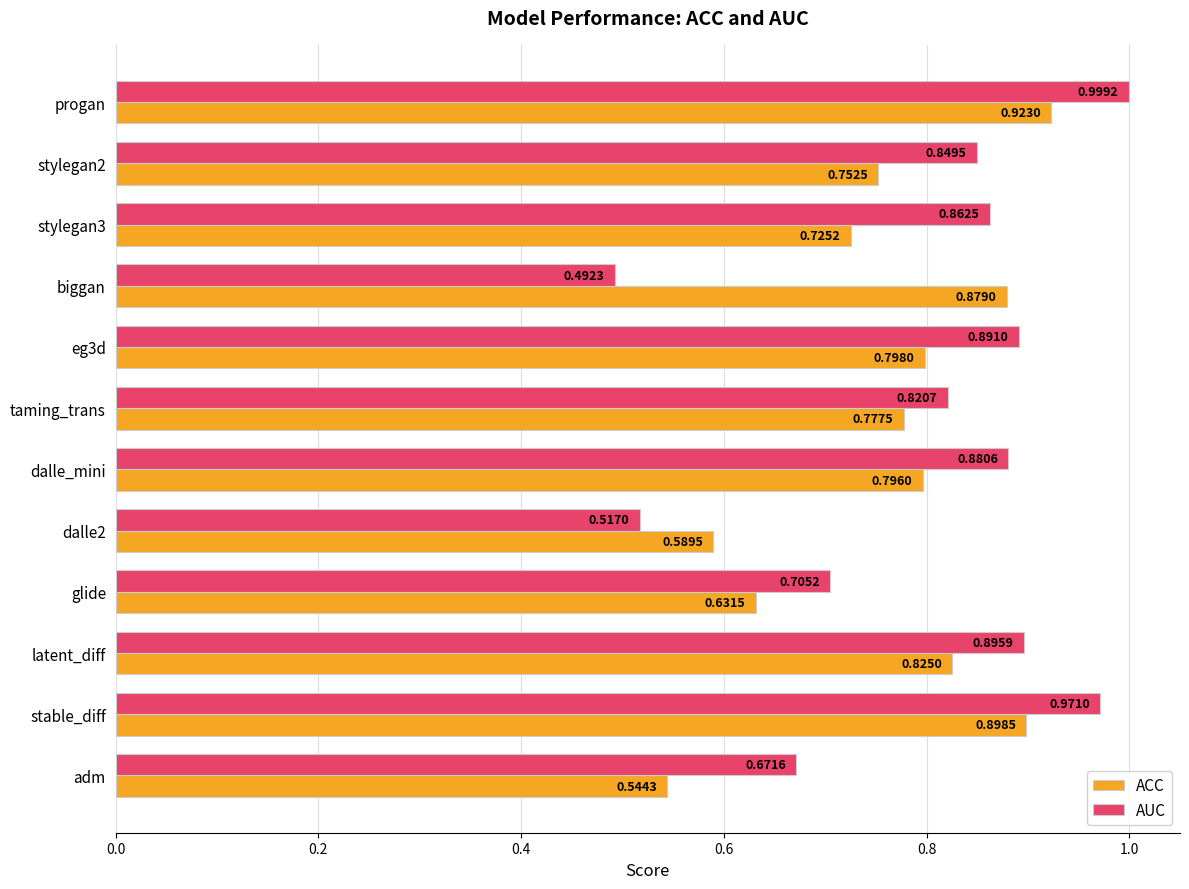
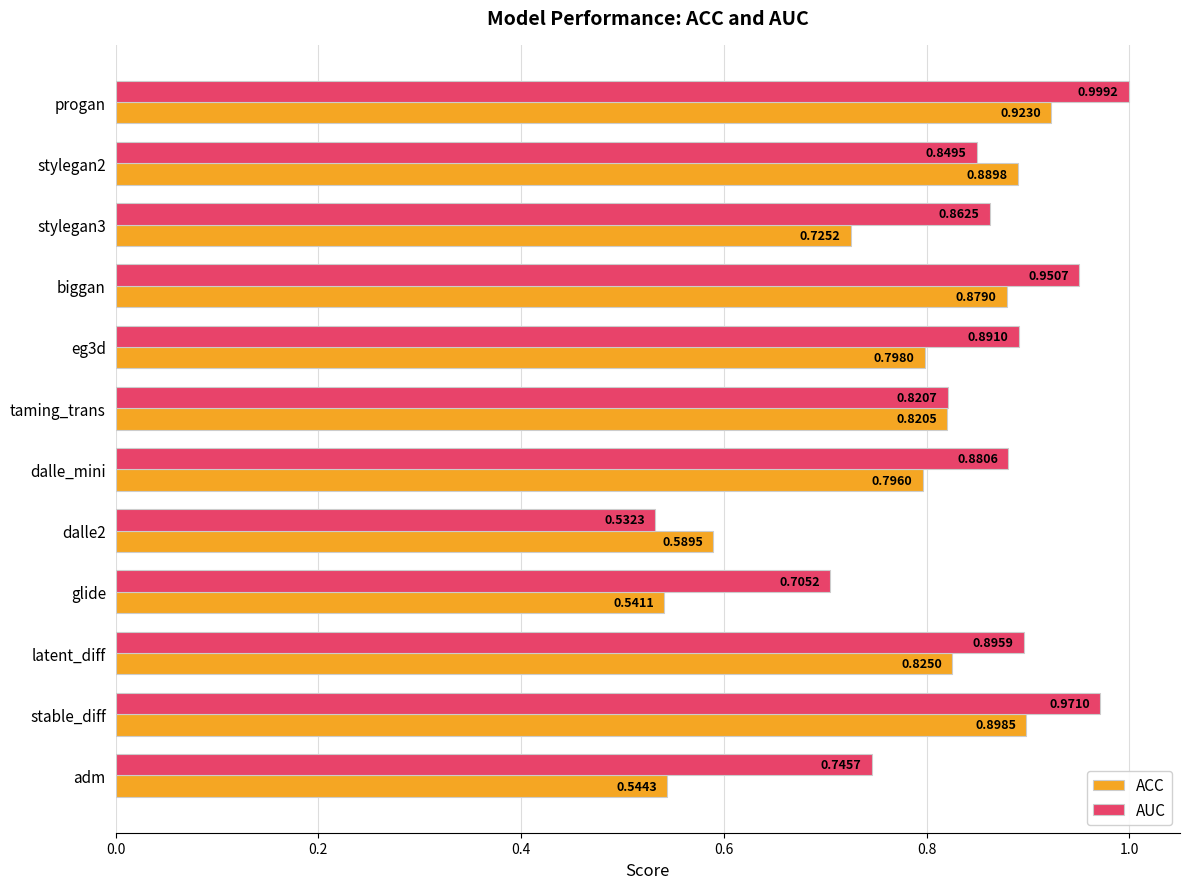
ACC, stylegan2: 0.7525 -> 0.8898
AUC, biggan: 0.4923 -> 0.9507
ACC, taming_trans: 0.7775 -> 0.8205
AUC, dalle2: 0.5170 -> 0.5323
ACC, glide: 0.6315 -> 0.5411
AUC, adm: 0.6716 -> 0.7457
